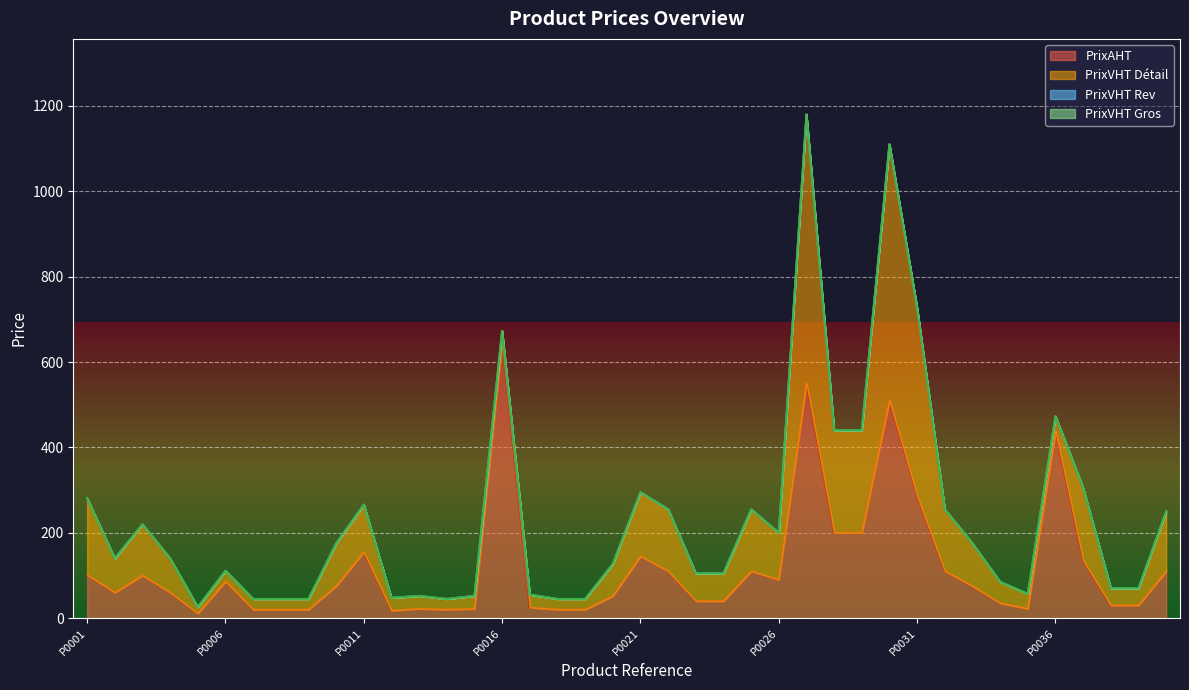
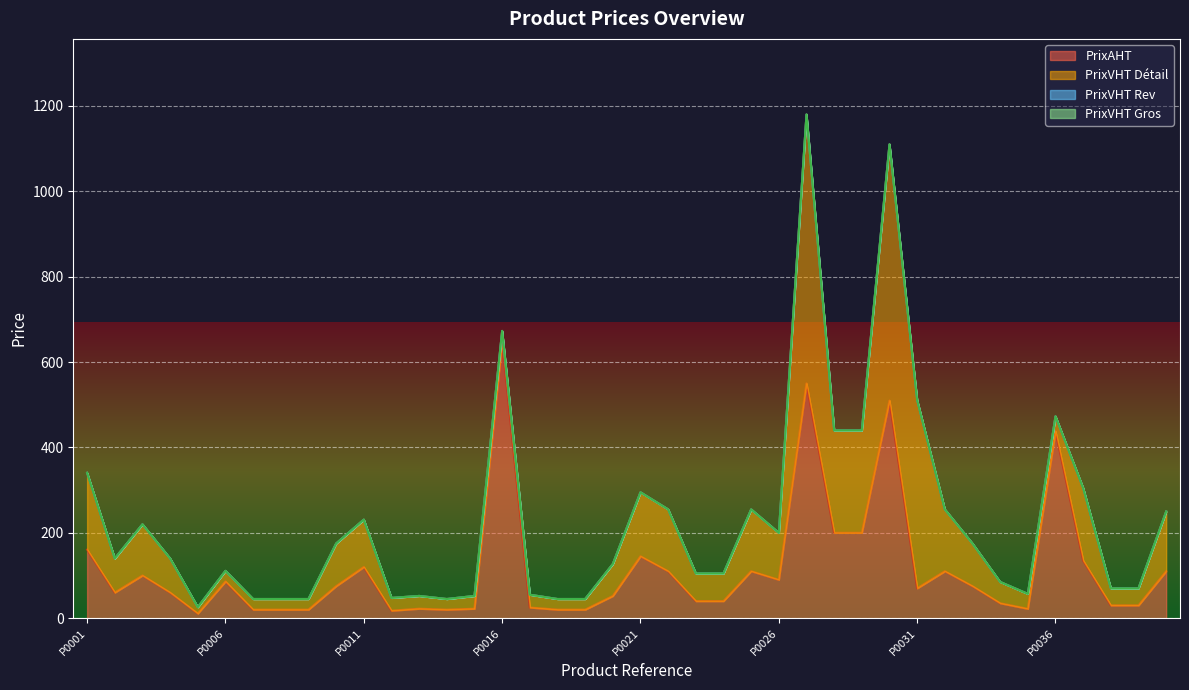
PrixAHT, P0001: 100 -> 160
PrixAHT, P0011: 160 -> 120
PrixAHT, P0031: 290 -> 70
